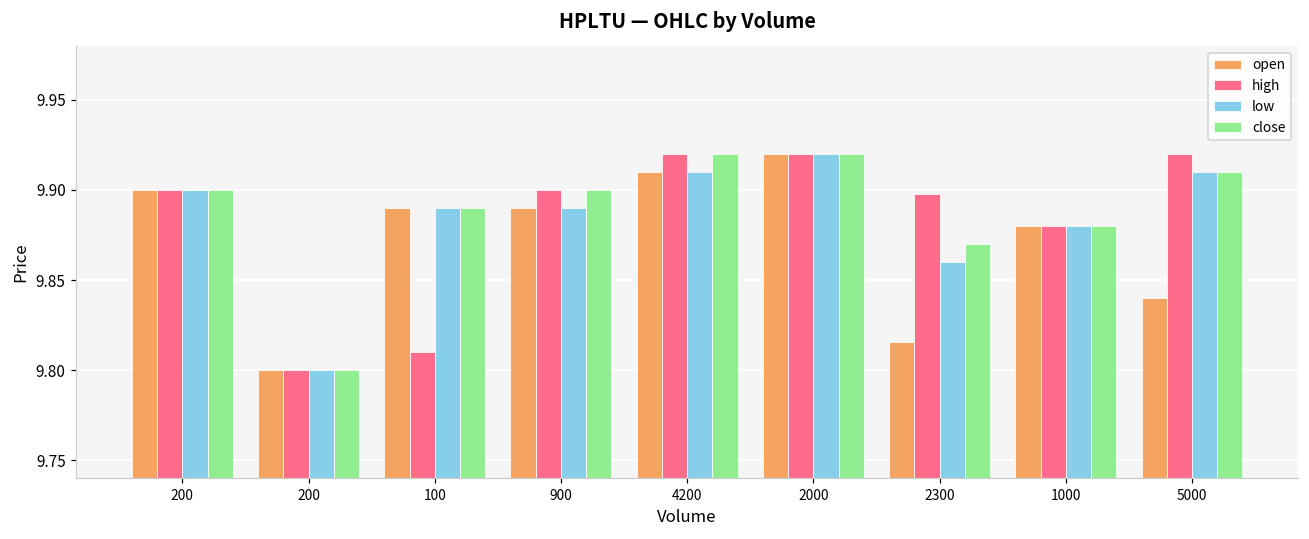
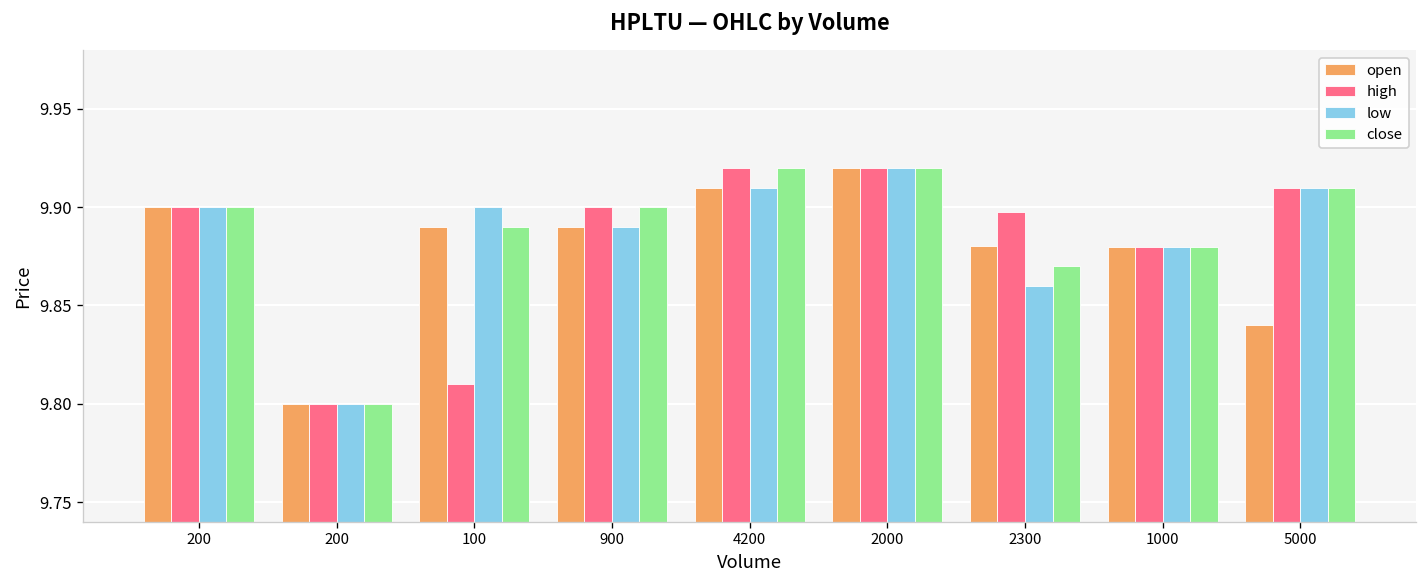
low, 100: 9.89 -> 9.90
open, 2300: 9.815 -> 9.880
high, 5000: 9.92 -> 9.91
